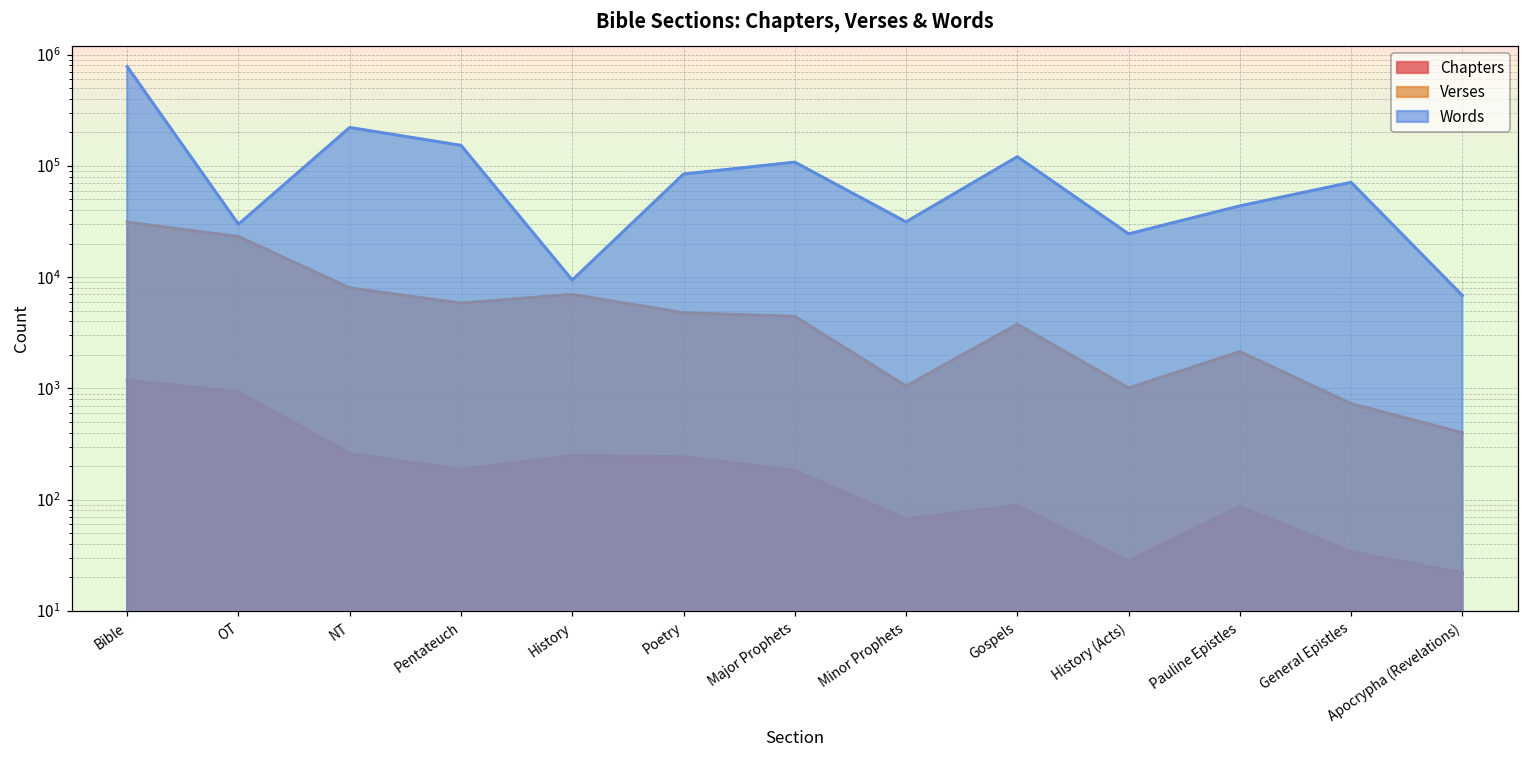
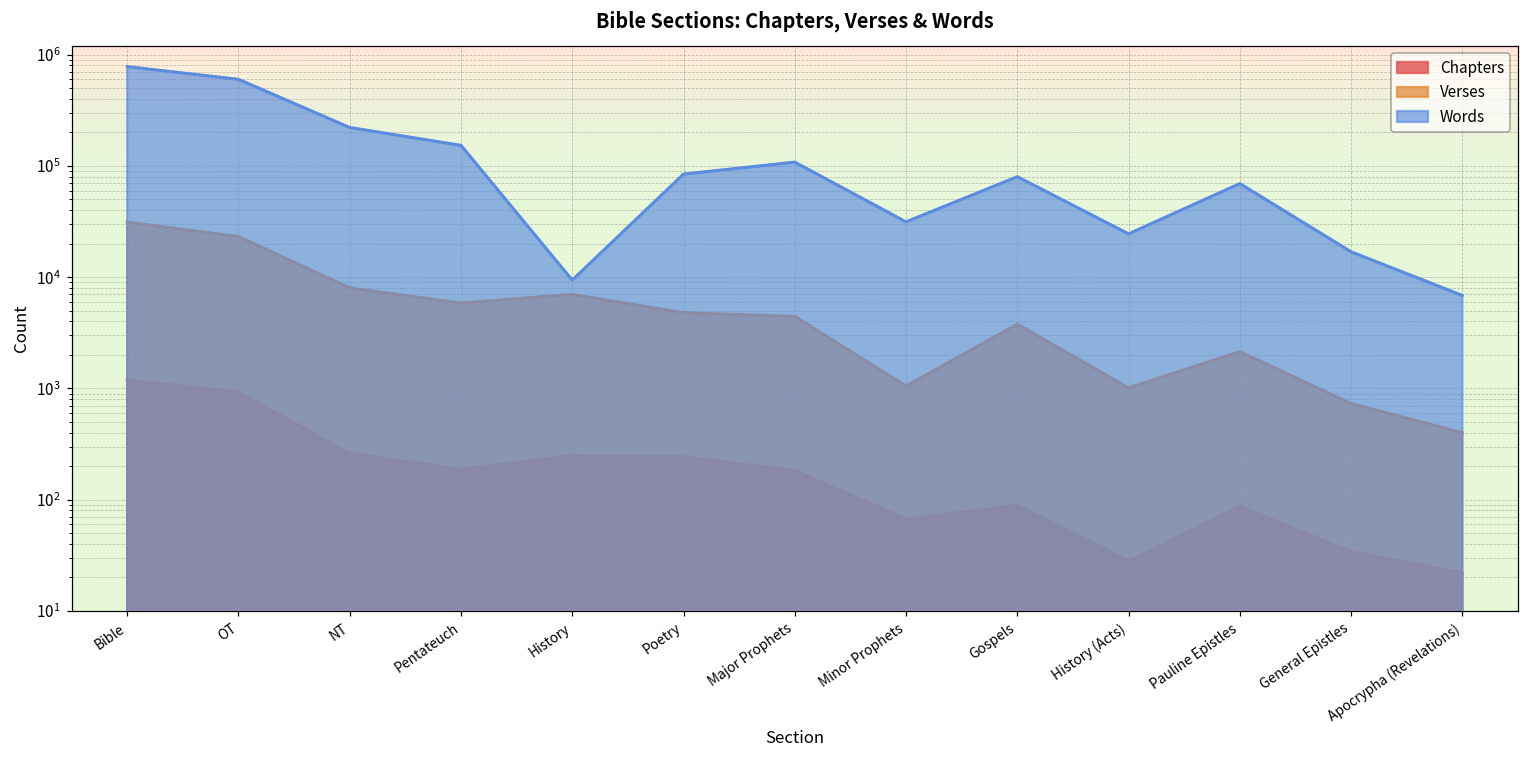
Words, OT: 30000 -> 600000
Words, Gospels: 120000 -> 80000
Words, Pauline Epistles: 44000 -> 70000
Words, General Epistles: 70000 -> 17000
